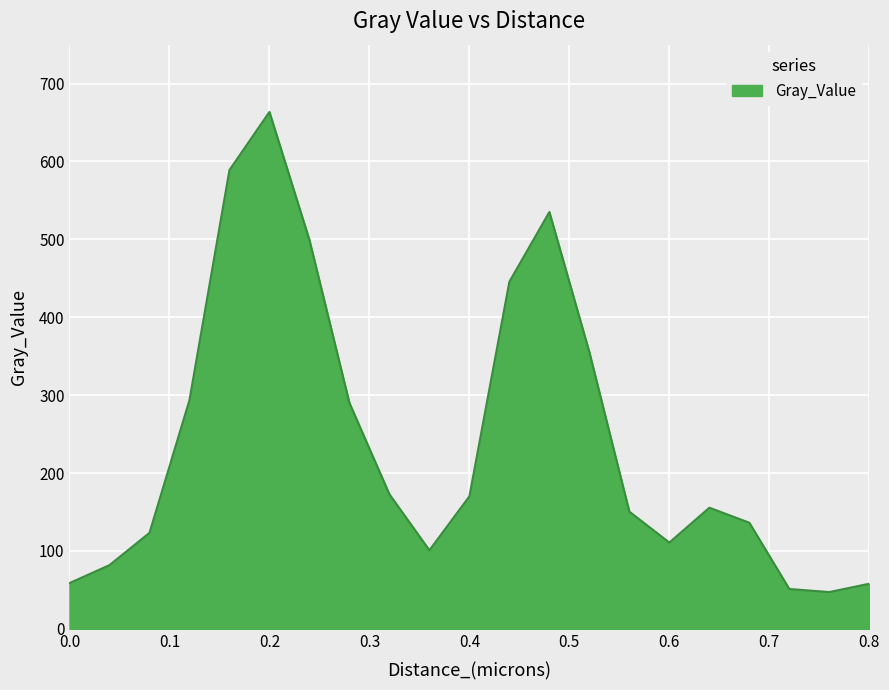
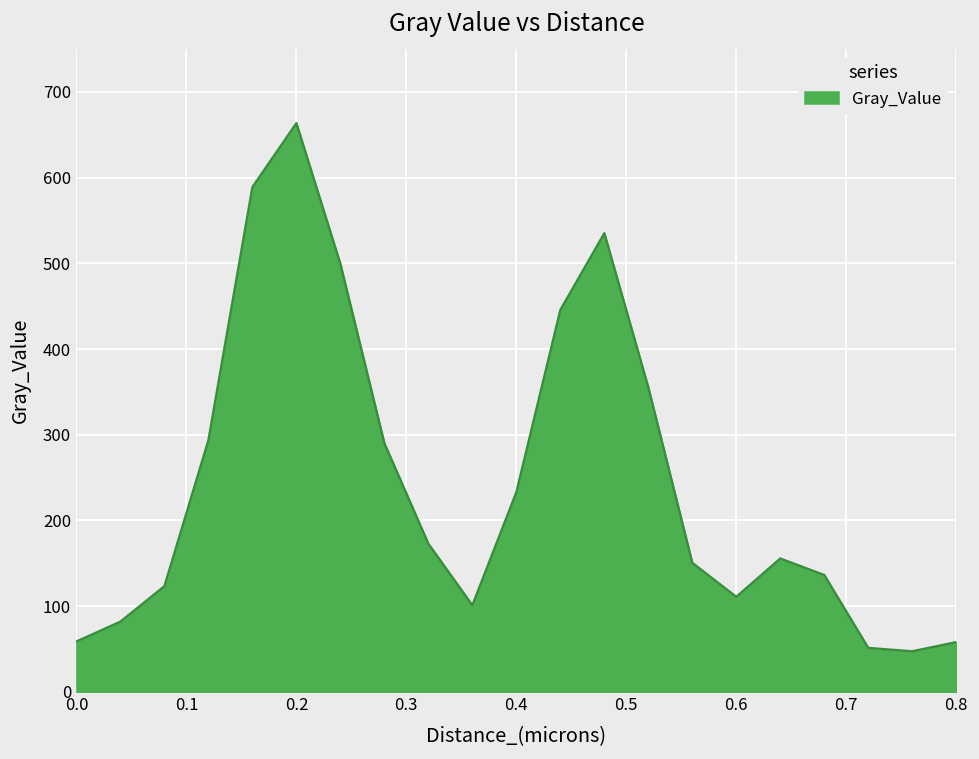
0.4: 170 -> 230
